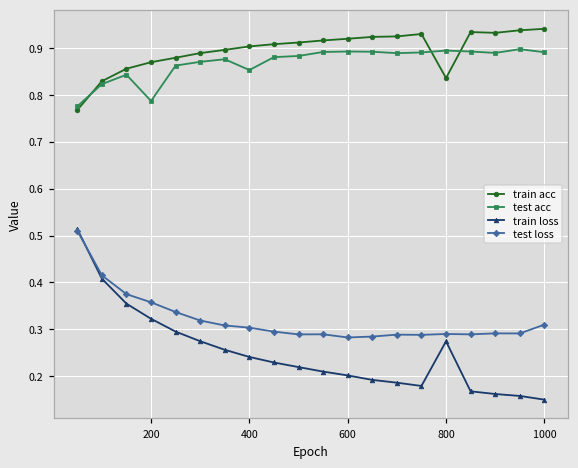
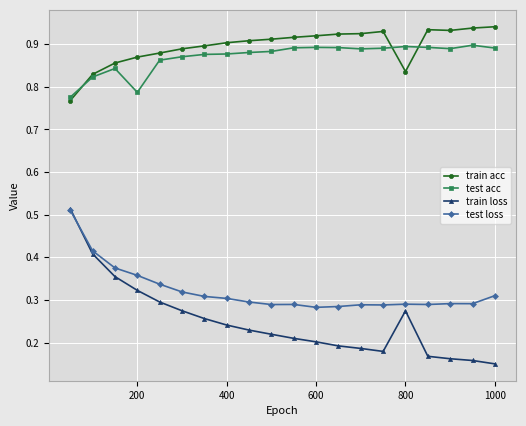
test acc, 400: 0.85 -> 0.88
